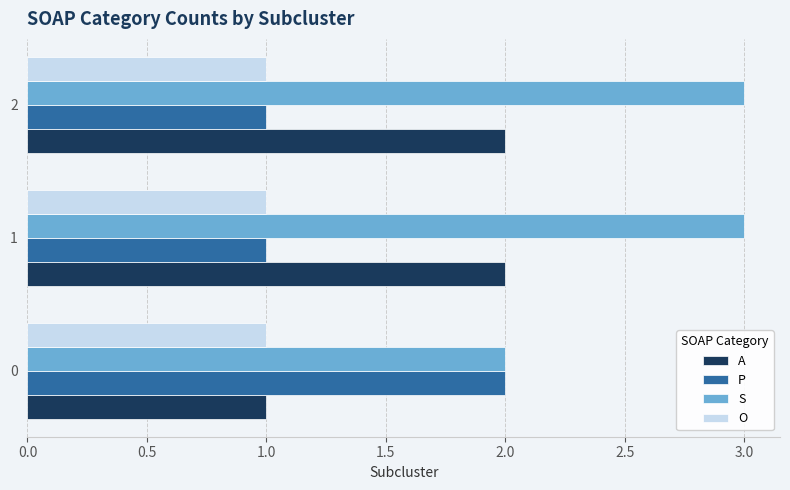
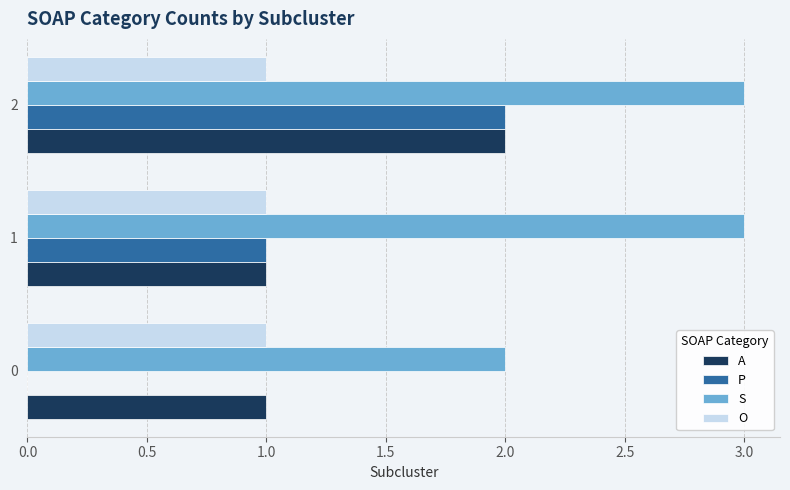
P, 2: 1 -> 2
A, 1: 2 -> 1
P, 0: 2 -> 0
